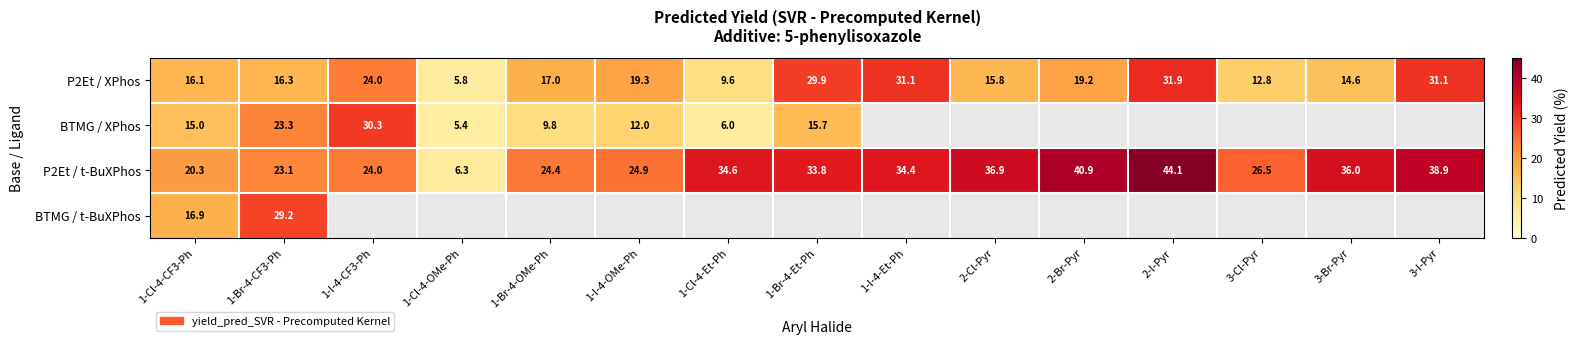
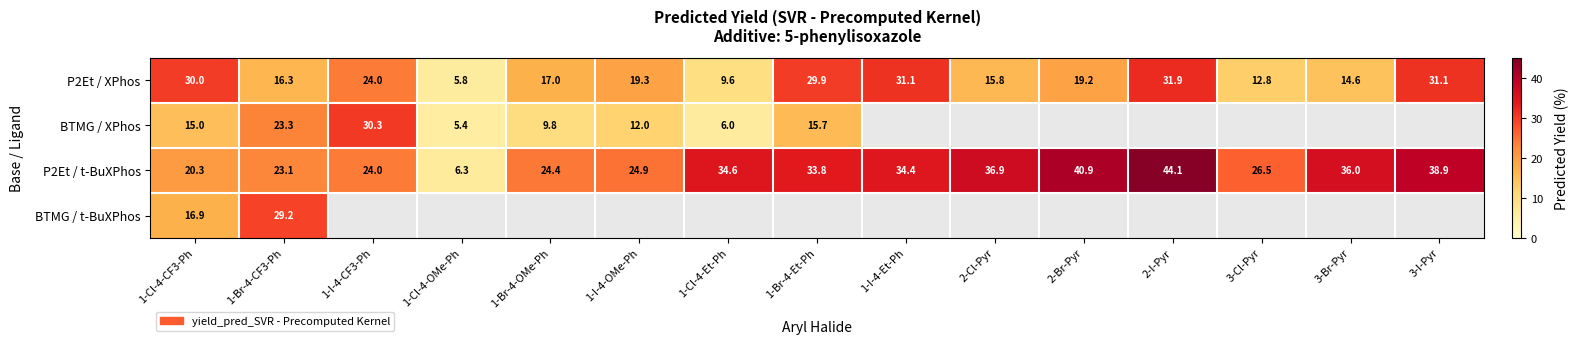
P2Et / XPhos, 1-Cl-4-CF3-Ph: 16.1 -> 30.0
